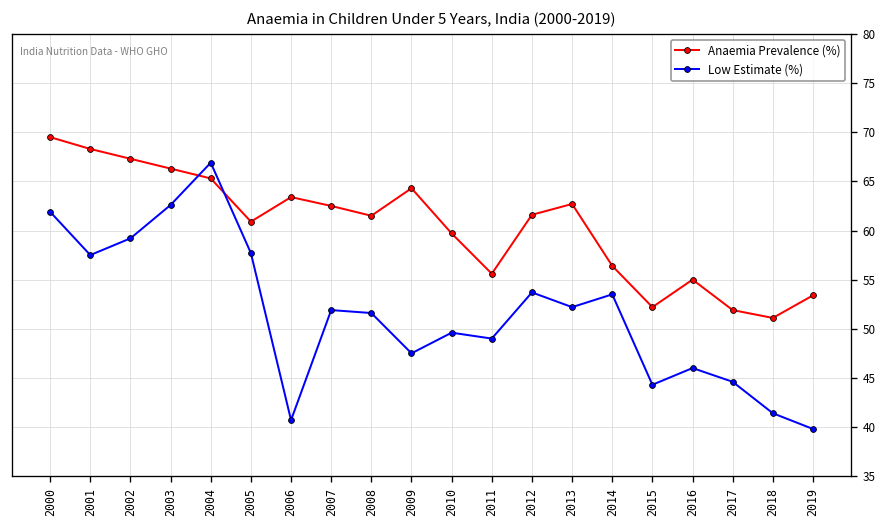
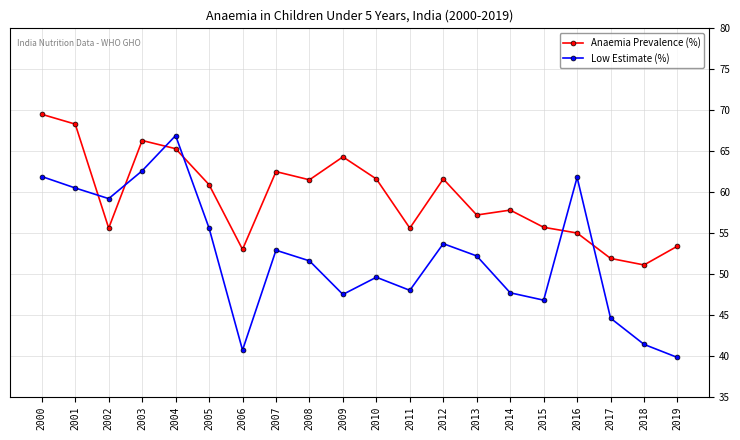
Low Estimate (%), 2001: 58 -> 61
Anaemia Prevalence (%), 2002: 67 -> 56
Low Estimate (%), 2005: 58 -> 56
Anaemia Prevalence (%), 2006: 63 -> 53
Low Estimate (%), 2007: 52 -> 53
Anaemia Prevalence (%), 2010: 60 -> 62
Low Estimate (%), 2011: 49 -> 48
Anaemia Prevalence (%), 2013: 63 -> 57
Anaemia Prevalence (%), 2014: 56 -> 58
Low Estimate (%), 2014: 54 -> 48
Anaemia Prevalence (%), 2015: 52 -> 56
Low Estimate (%), 2015: 44 -> 47
Low Estimate (%), 2016: 46 -> 62
